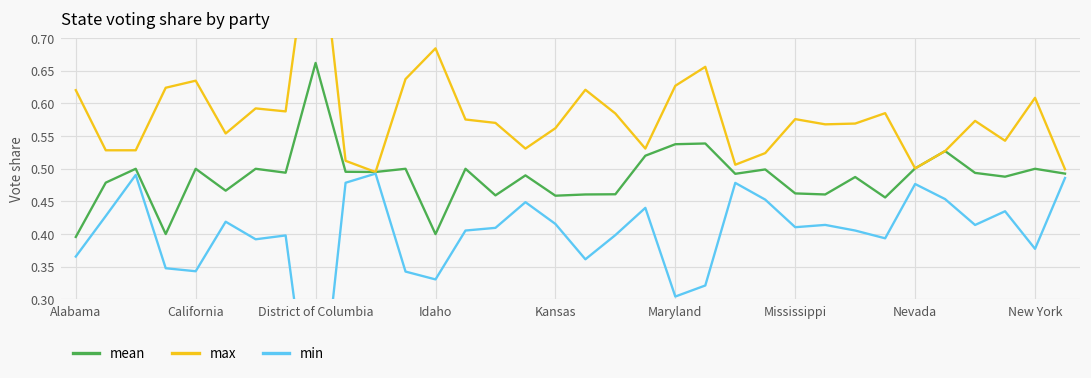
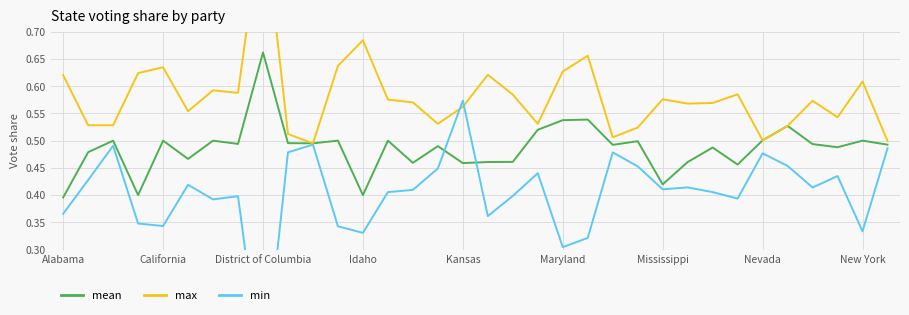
min, Kansas: 0.42 -> 0.57
mean, Mississippi: 0.46 -> 0.42
min, New York: 0.38 -> 0.33
